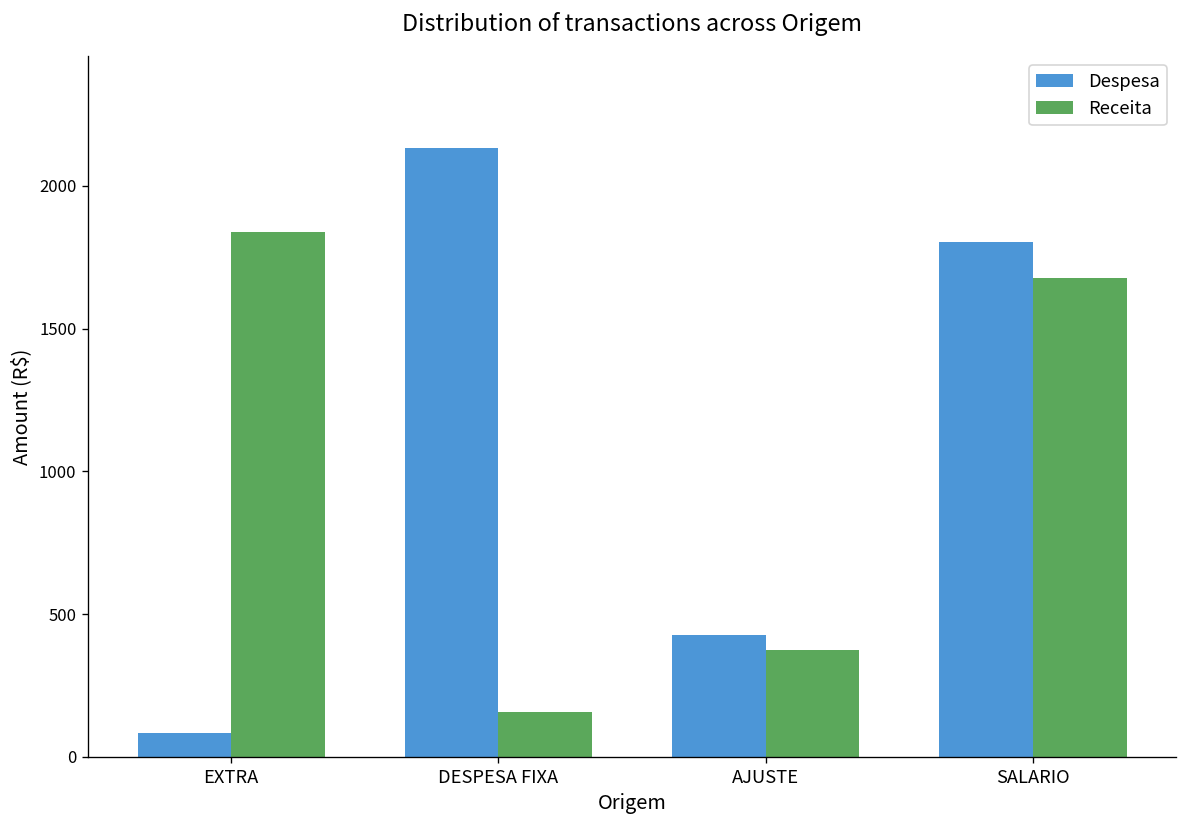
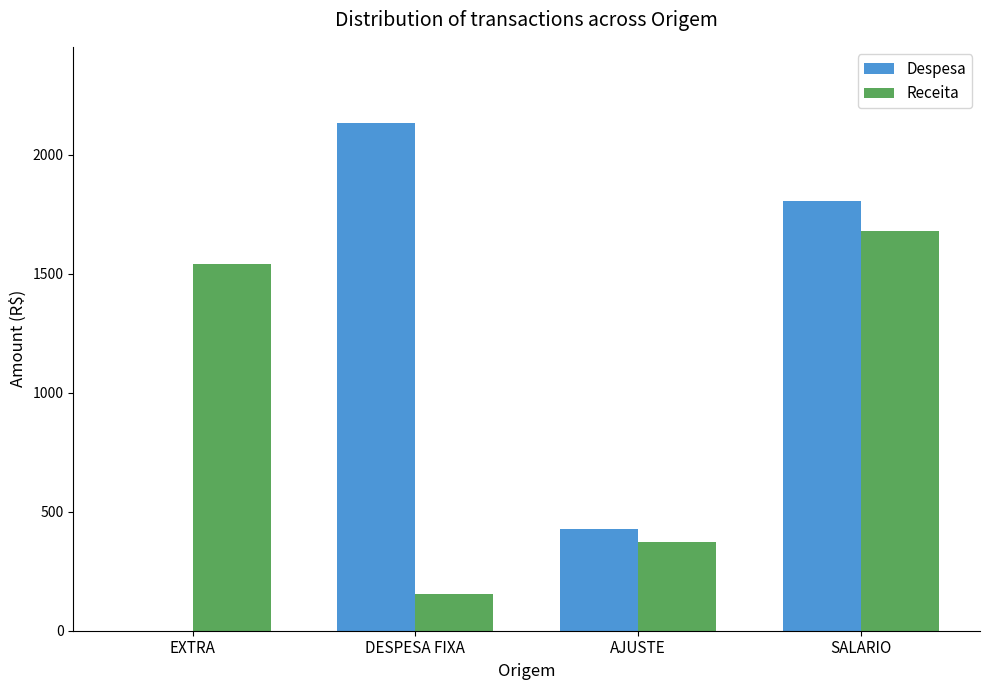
Despesa, EXTRA: 80 -> 0
Receita, EXTRA: 1840 -> 1540
